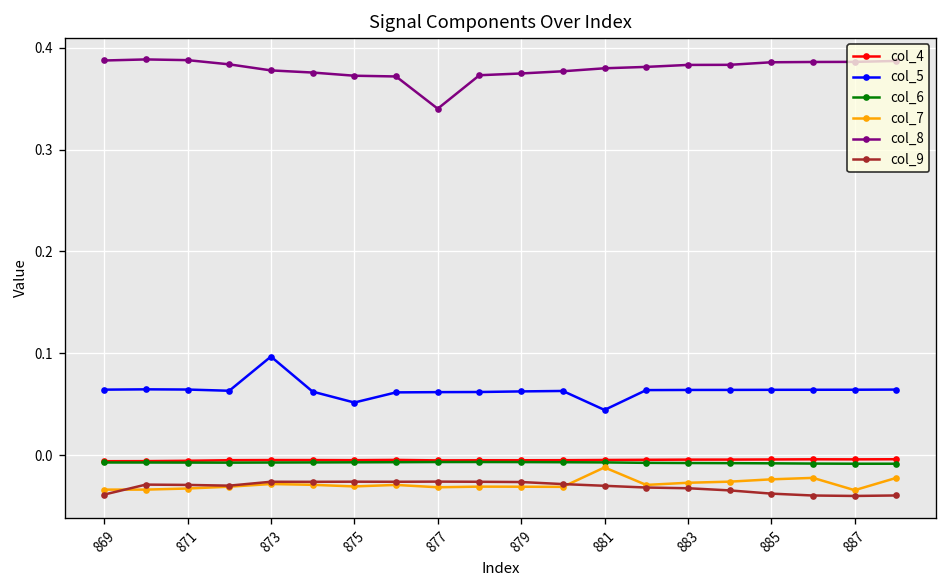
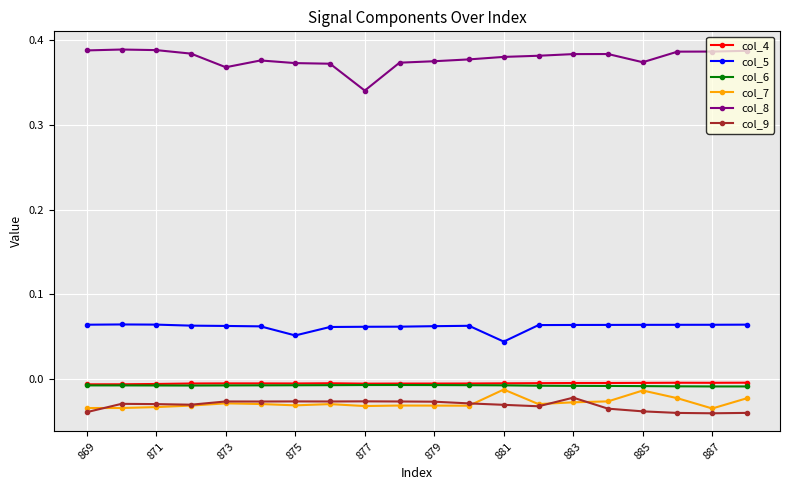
col_5, 873: 0.10 -> 0.06
col_8, 873: 0.38 -> 0.37
col_9, 883: -0.03 -> -0.02
col_7, 885: -0.02 -> -0.01
col_8, 885: 0.39 -> 0.37
